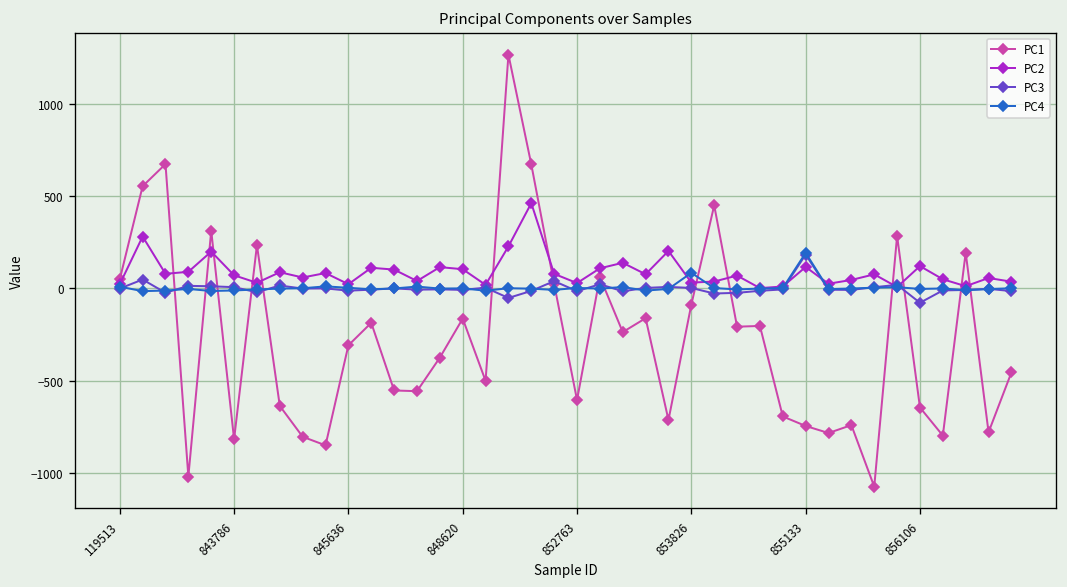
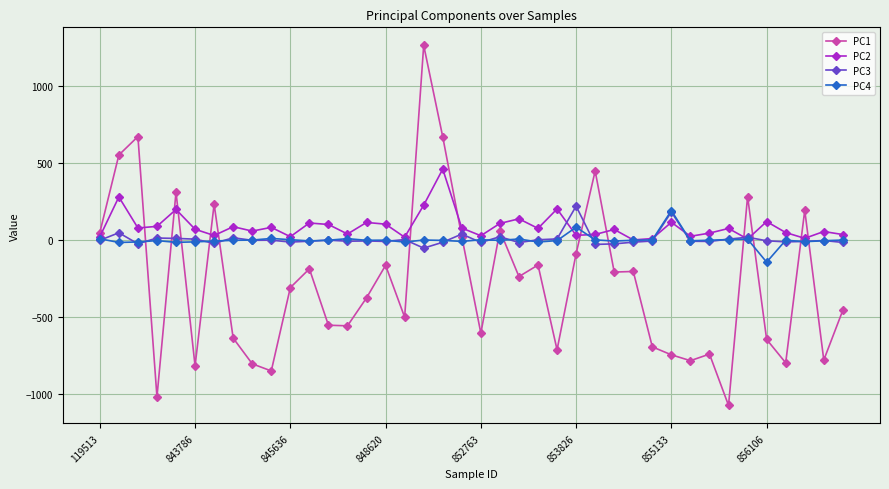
PC3, 853826: 0 -> 220
PC3, 856106: -80 -> 0
PC4, 856106: 0 -> -140
